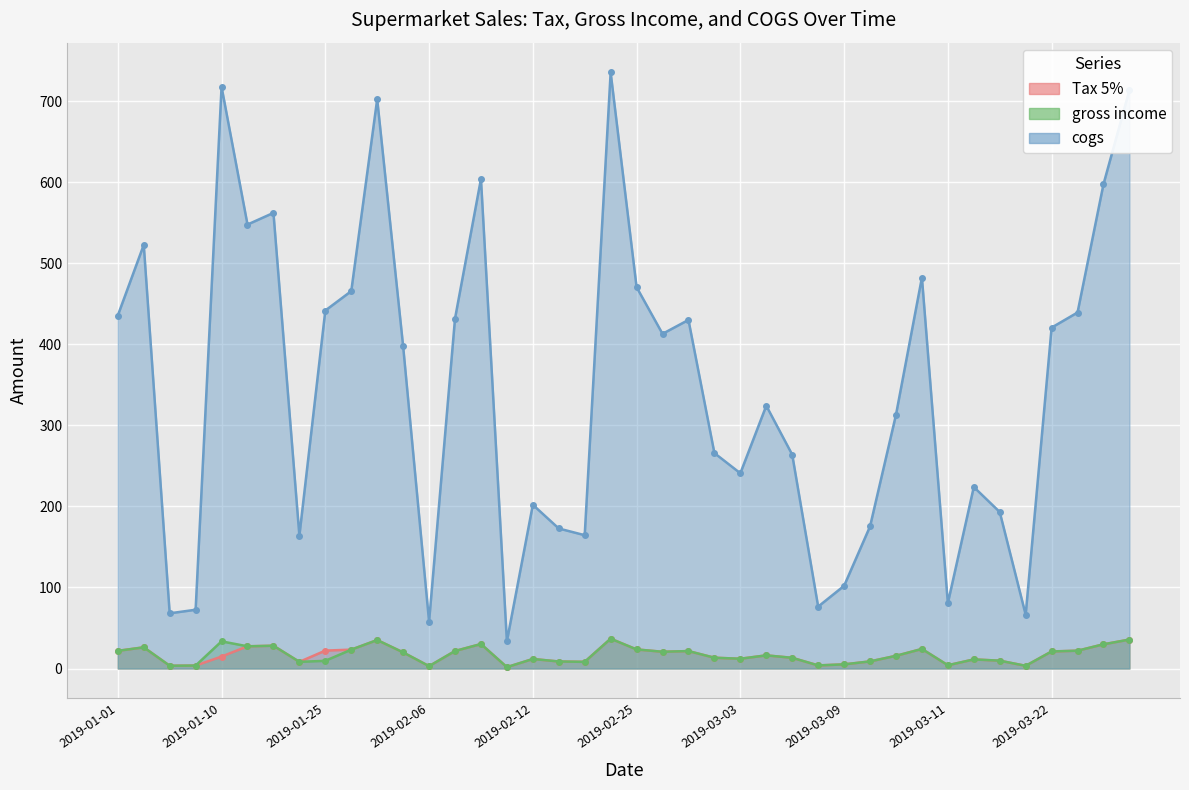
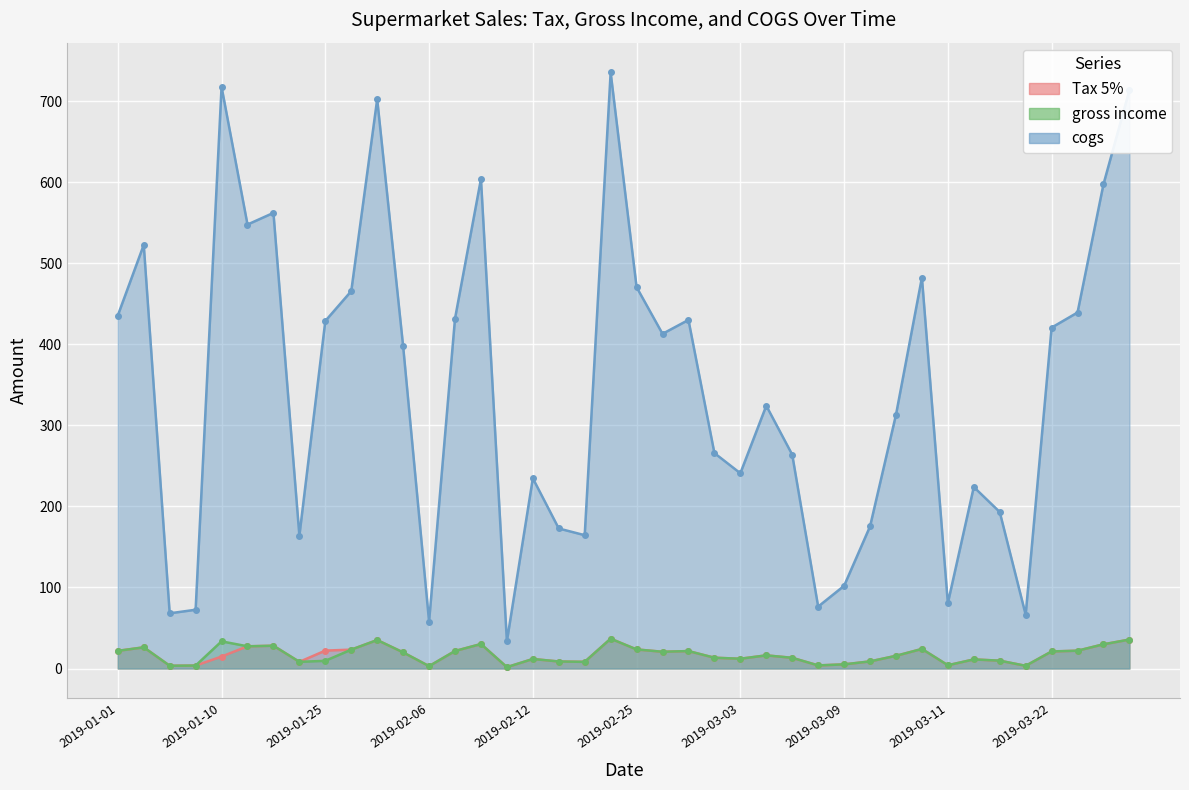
cogs, 2019-01-25: 440 -> 430
cogs, 2019-02-12: 200 -> 230
